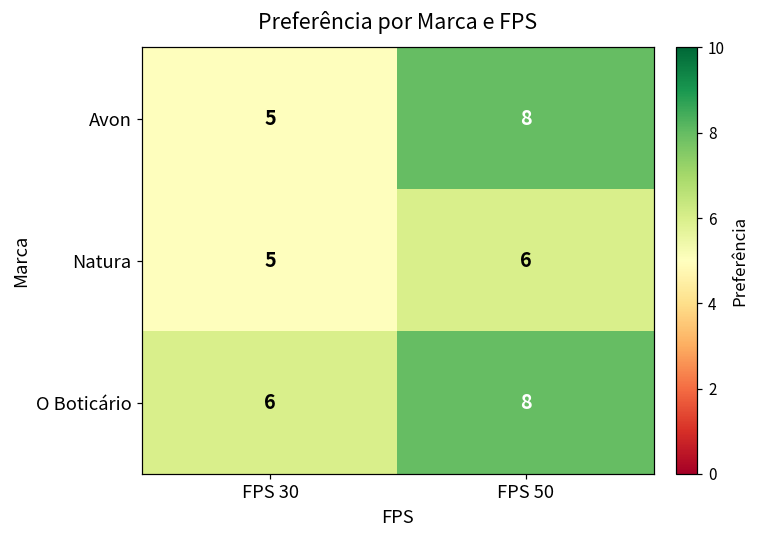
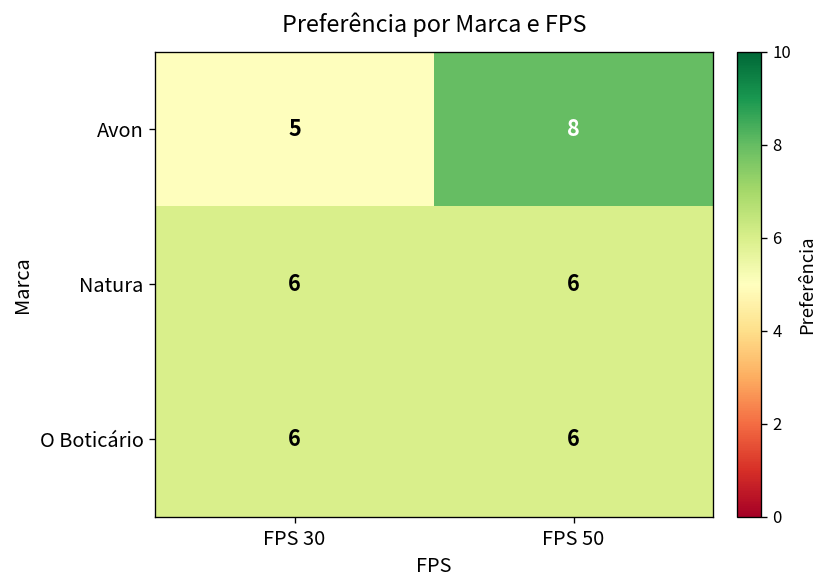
Natura, FPS 30: 5 -> 6
O Boticário, FPS 50: 8 -> 6
